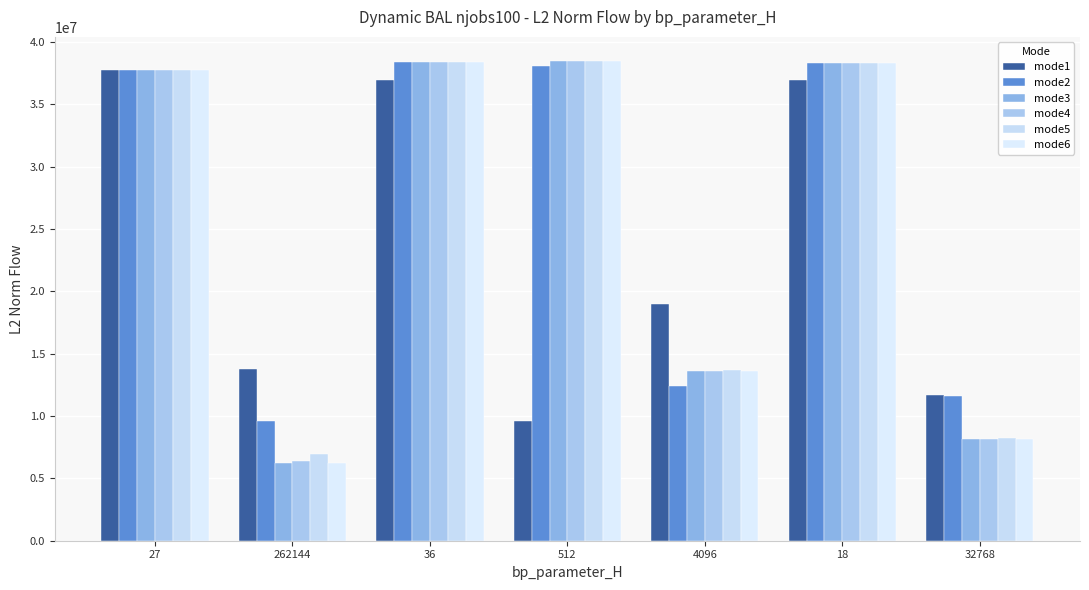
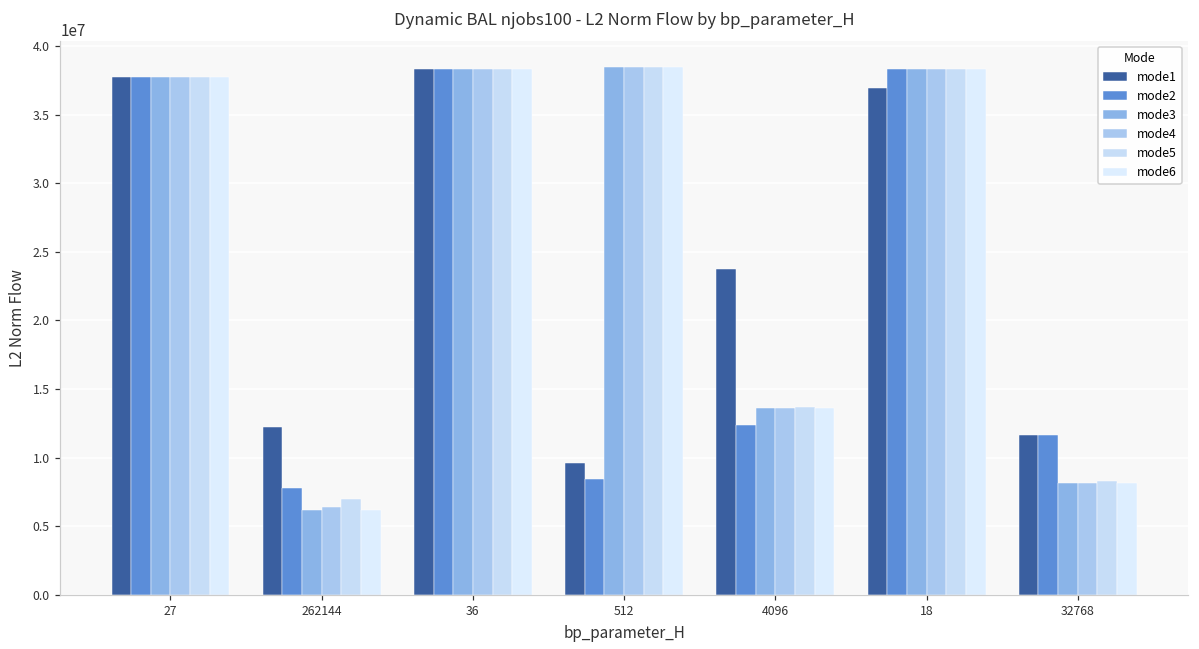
mode1, 262144: 13800000 -> 12200000
mode2, 262144: 9600000 -> 7800000
mode1, 36: 37000000 -> 38400000
mode2, 512: 38100000 -> 8500000
mode1, 4096: 19000000 -> 23700000
